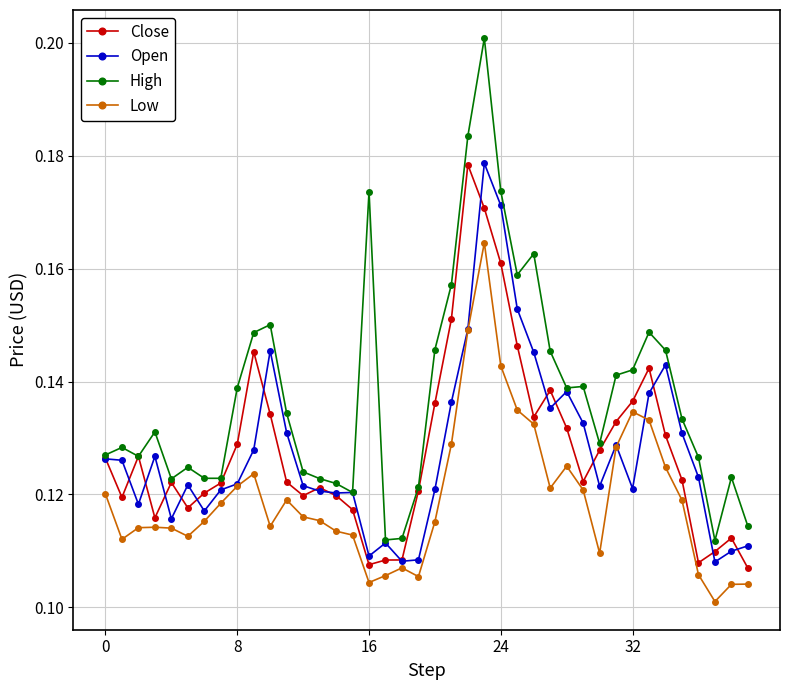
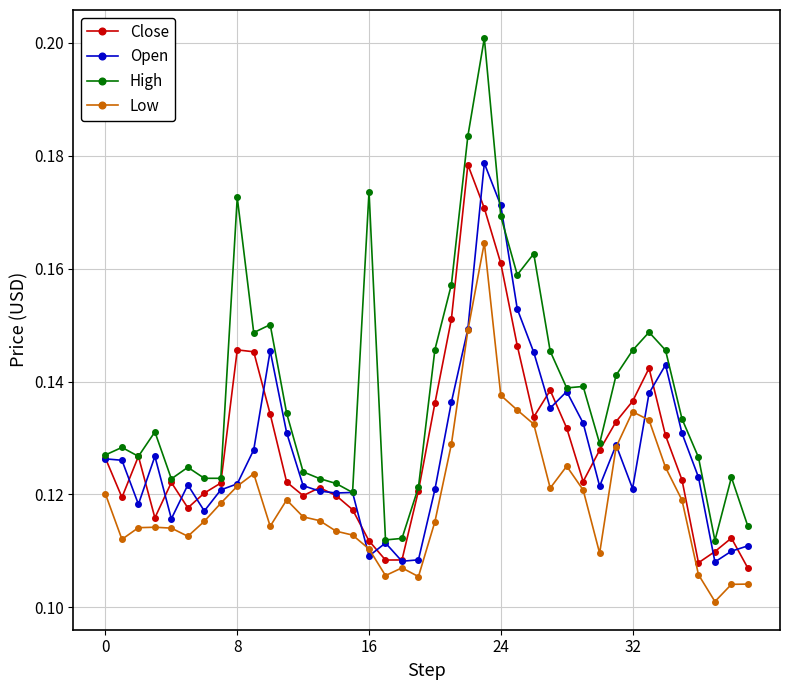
Close, 8: 0.129 -> 0.146
High, 8: 0.139 -> 0.173
Close, 16: 0.108 -> 0.112
Low, 16: 0.104 -> 0.110
High, 24: 0.174 -> 0.169
Low, 24: 0.143 -> 0.138
High, 32: 0.142 -> 0.146
